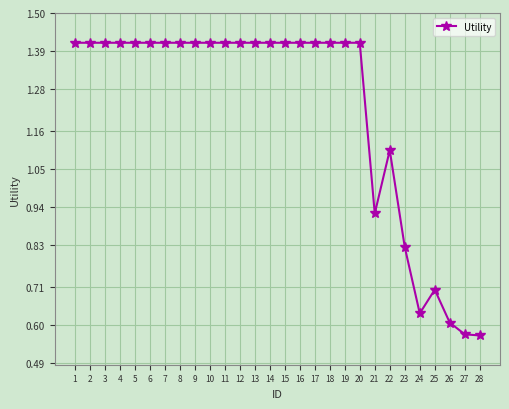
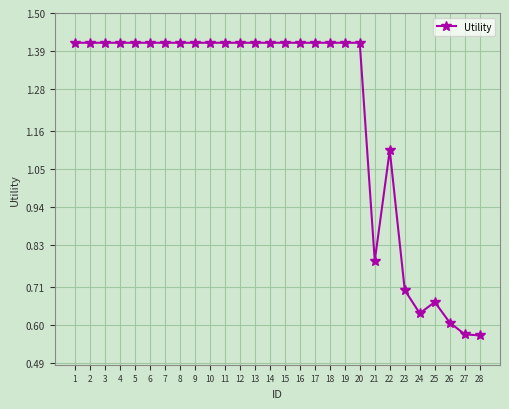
21: 0.92 -> 0.79
23: 0.83 -> 0.70
25: 0.70 -> 0.67
